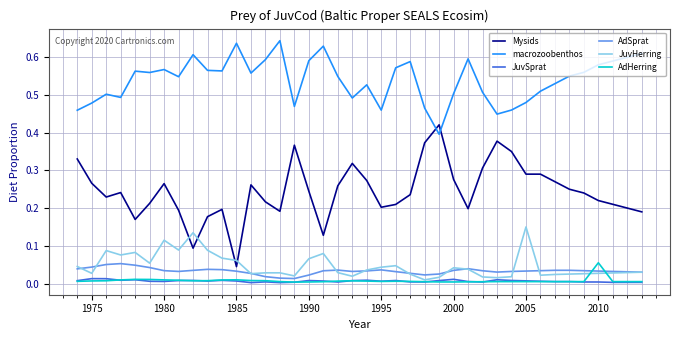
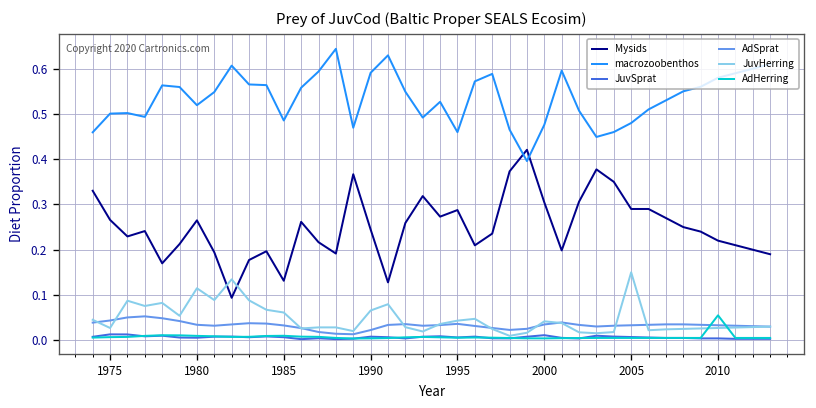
macrozoobenthos, 1975: 0.48 -> 0.50
macrozoobenthos, 1980: 0.57 -> 0.52
Mysids, 1985: 0.04 -> 0.13
macrozoobenthos, 1985: 0.64 -> 0.49
Mysids, 1995: 0.20 -> 0.29
Mysids, 2000: 0.28 -> 0.30
macrozoobenthos, 2000: 0.50 -> 0.48
